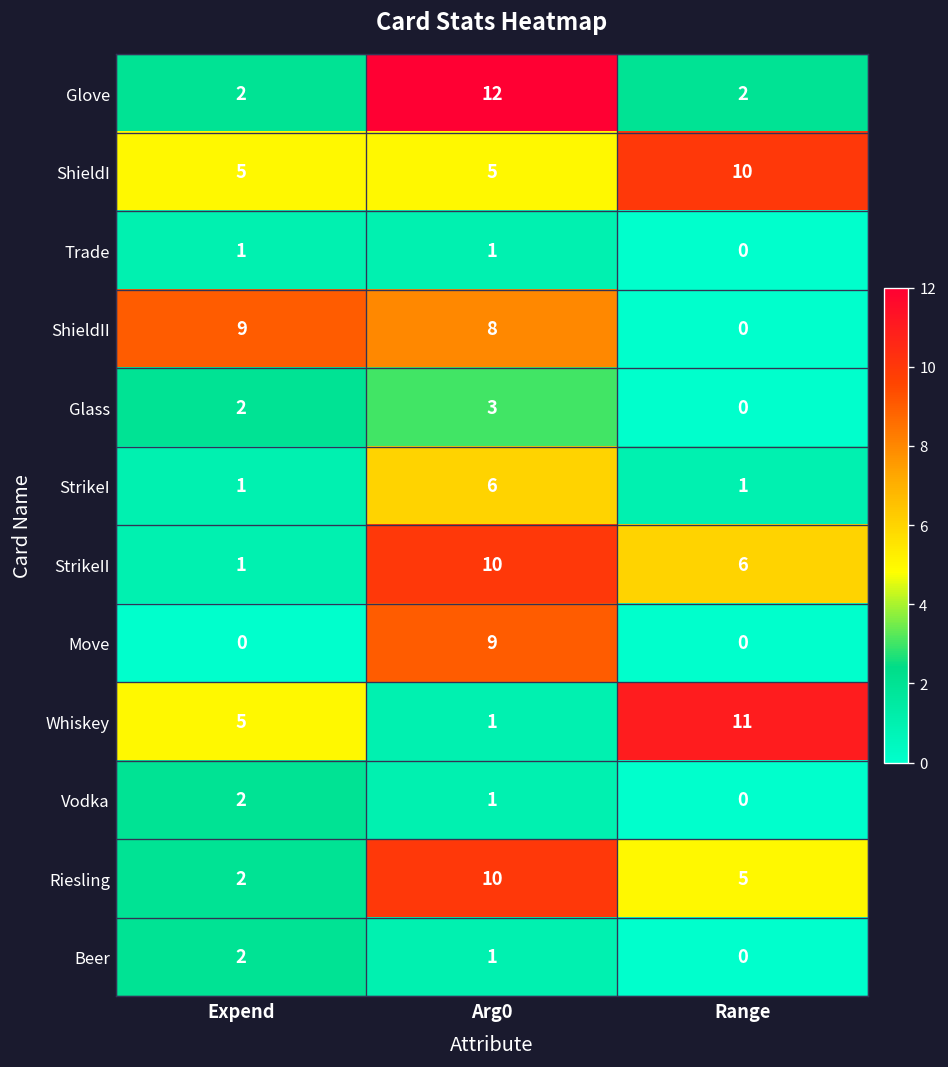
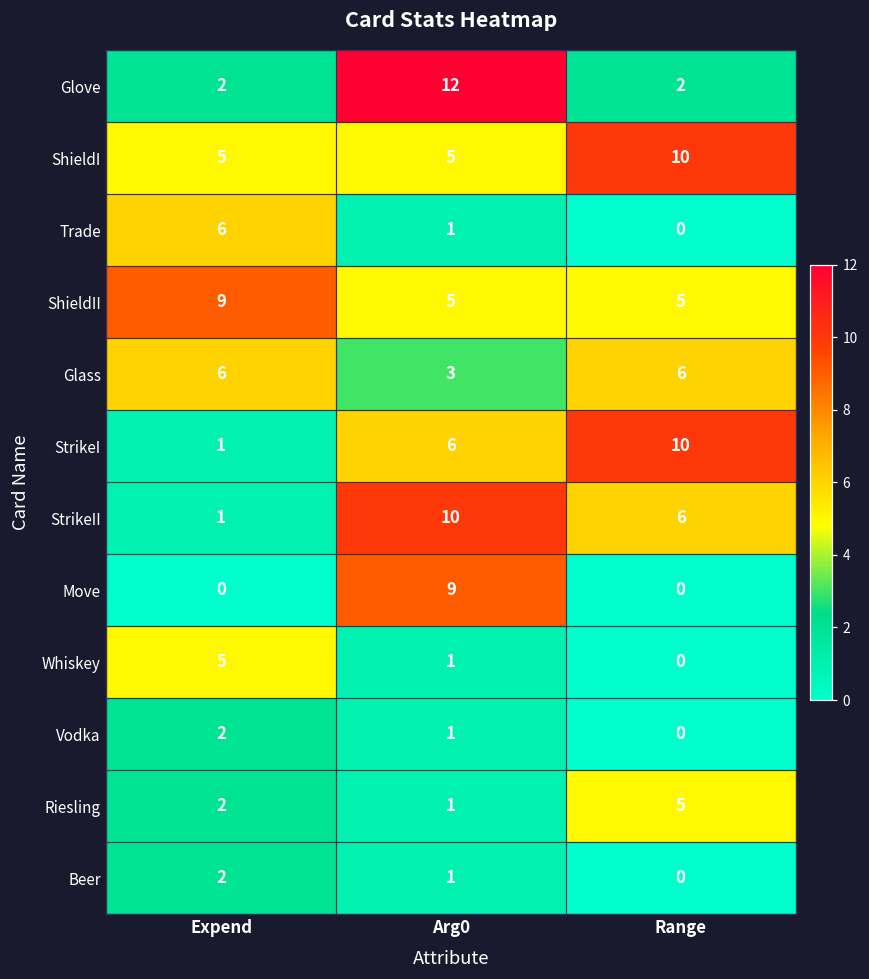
Trade, Expend: 1 -> 6
ShieldII, Arg0: 8 -> 5
ShieldII, Range: 0 -> 5
Glass, Expend: 2 -> 6
Glass, Range: 0 -> 6
StrikeI, Range: 1 -> 10
Whiskey, Range: 11 -> 0
Riesling, Arg0: 10 -> 1
